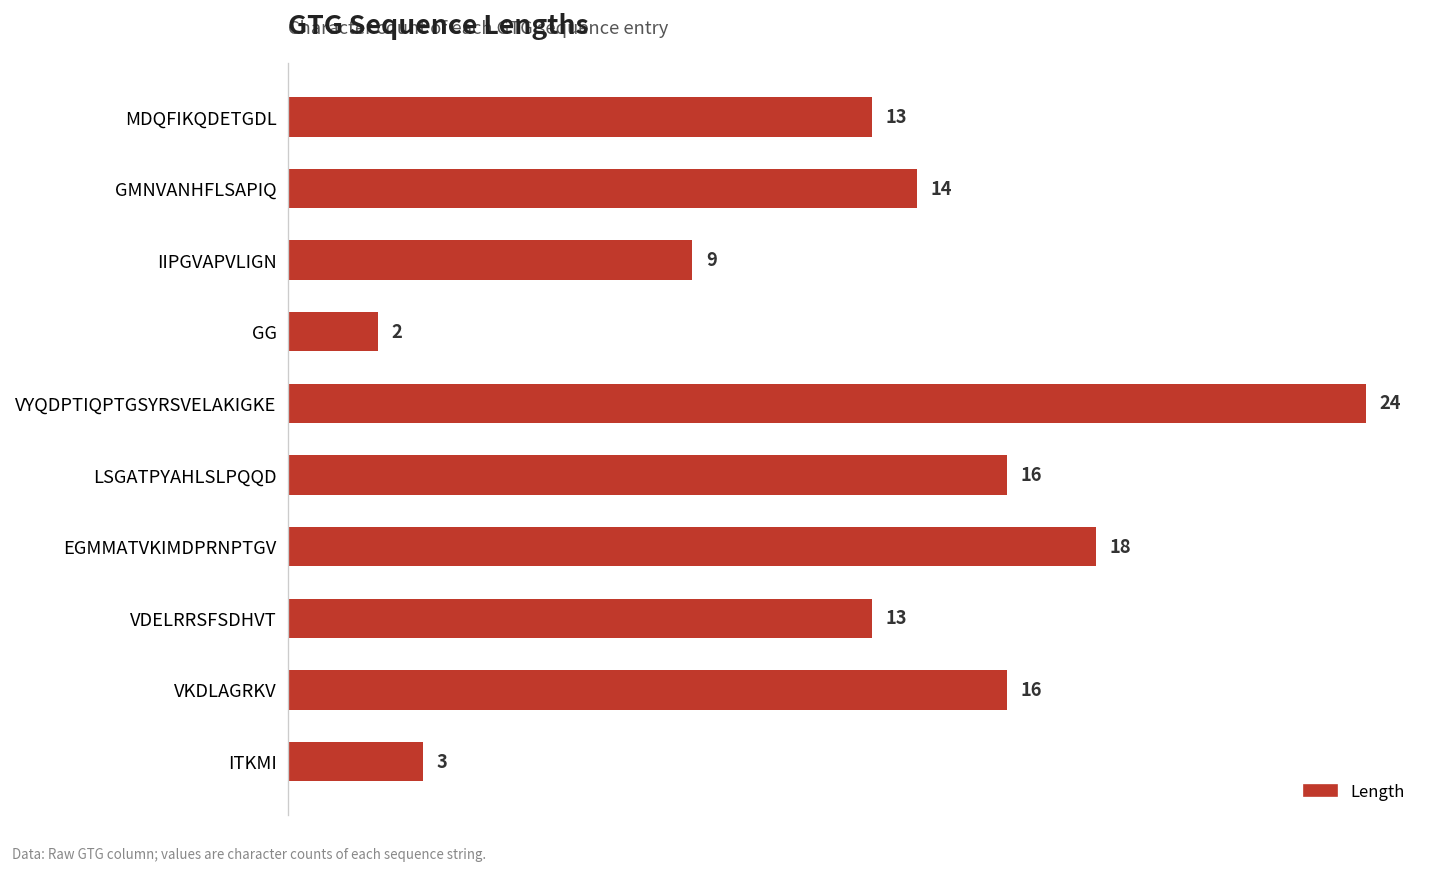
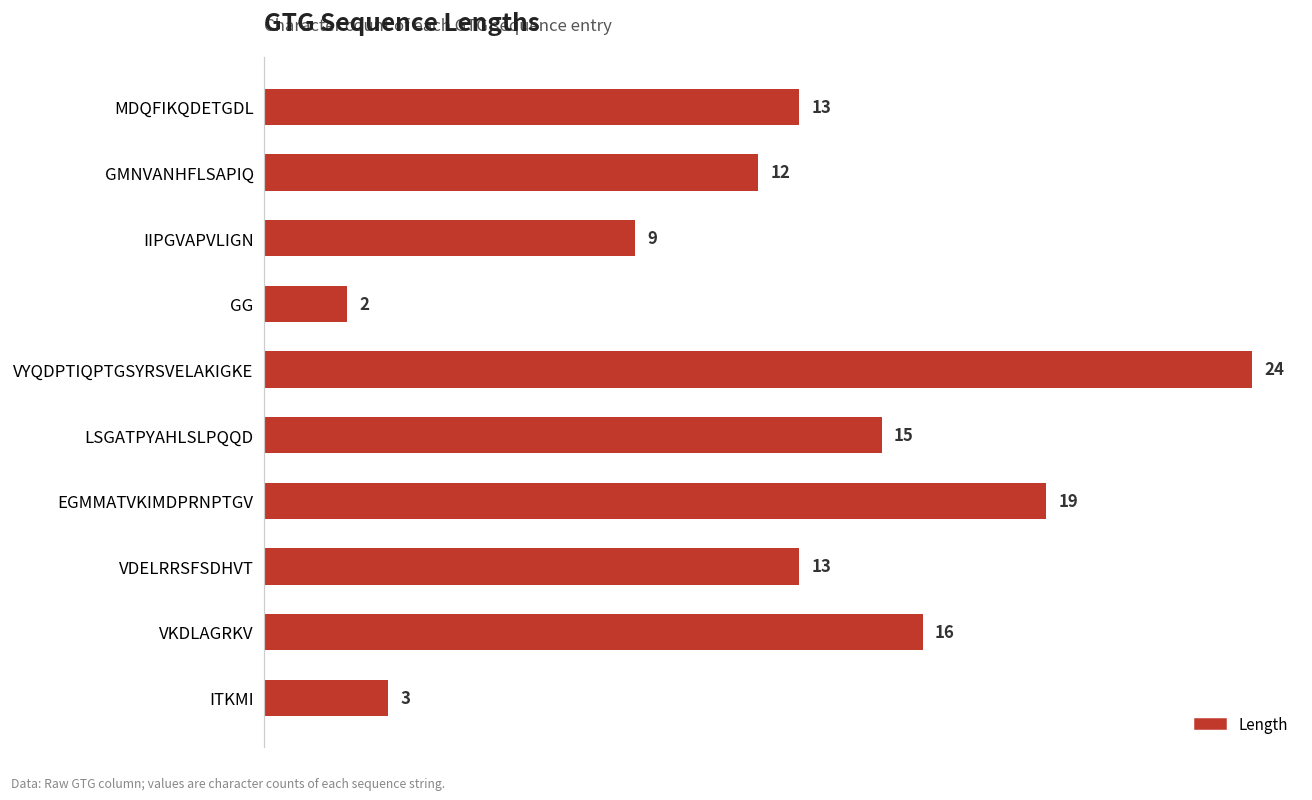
GMNVANHFLSAPIQ: 14 -> 12
LSGATPYAHLSLPQQD: 16 -> 15
EGMMATVKIMDPRNPTGV: 18 -> 19
